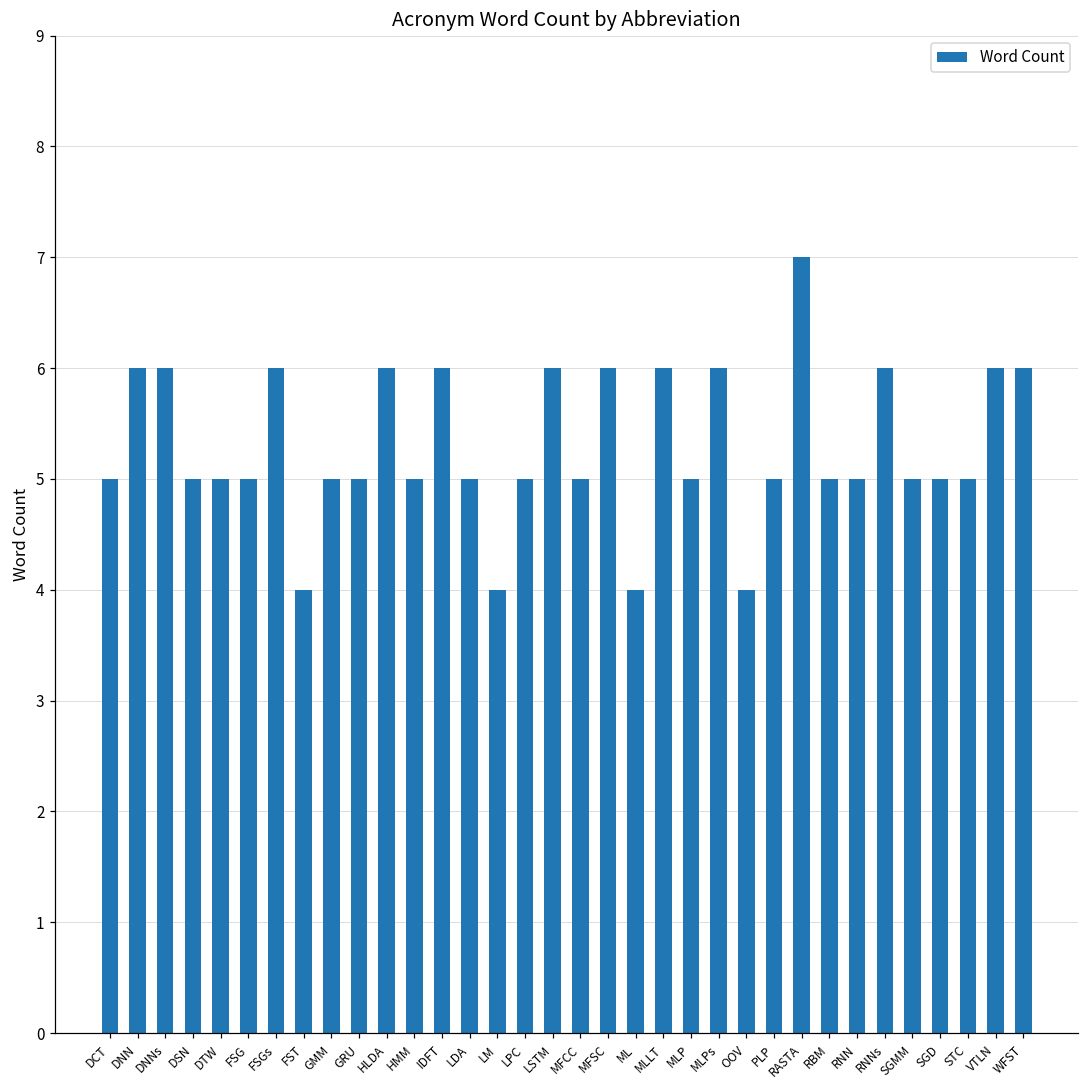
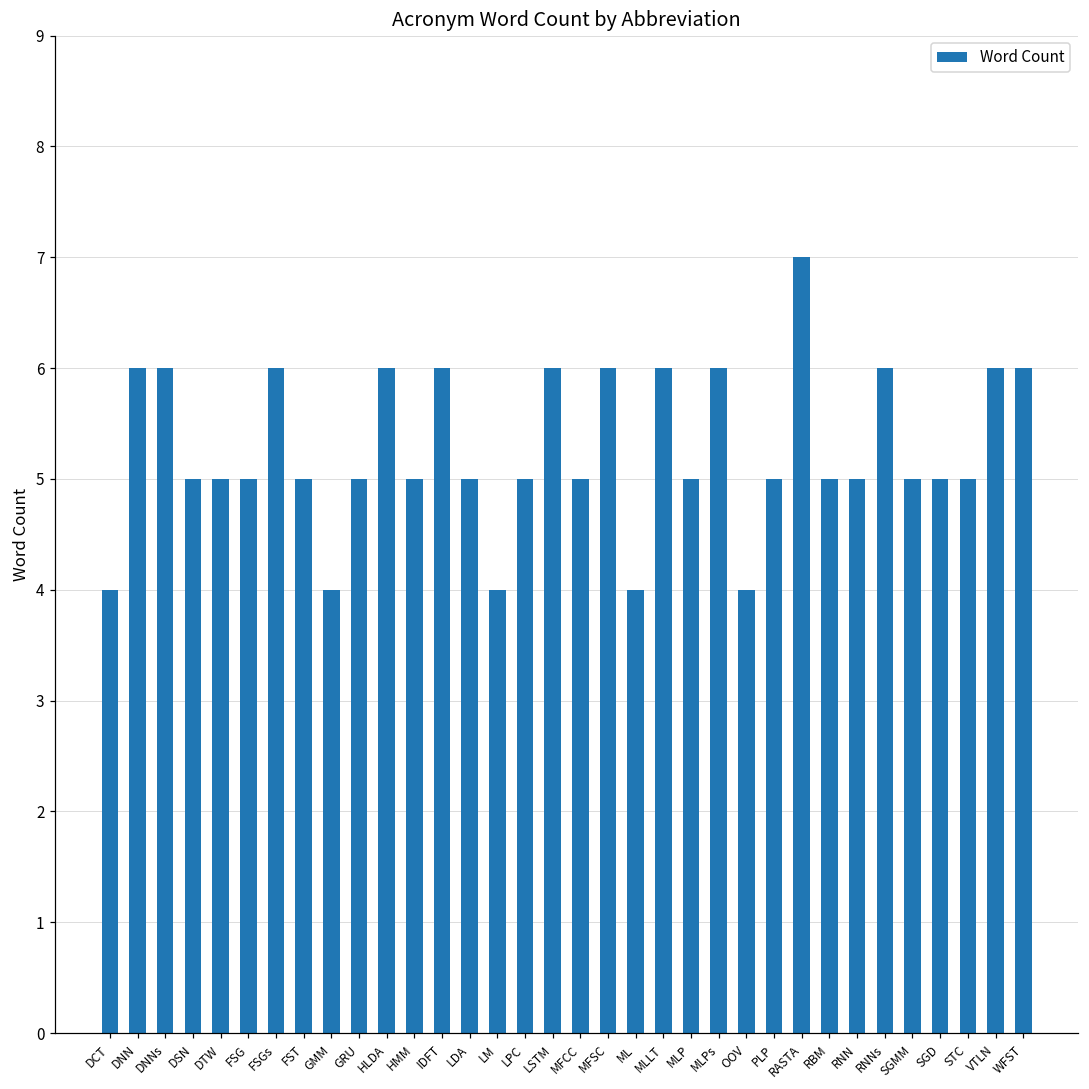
DCT: 5 -> 4
FST: 4 -> 5
GMM: 5 -> 4
